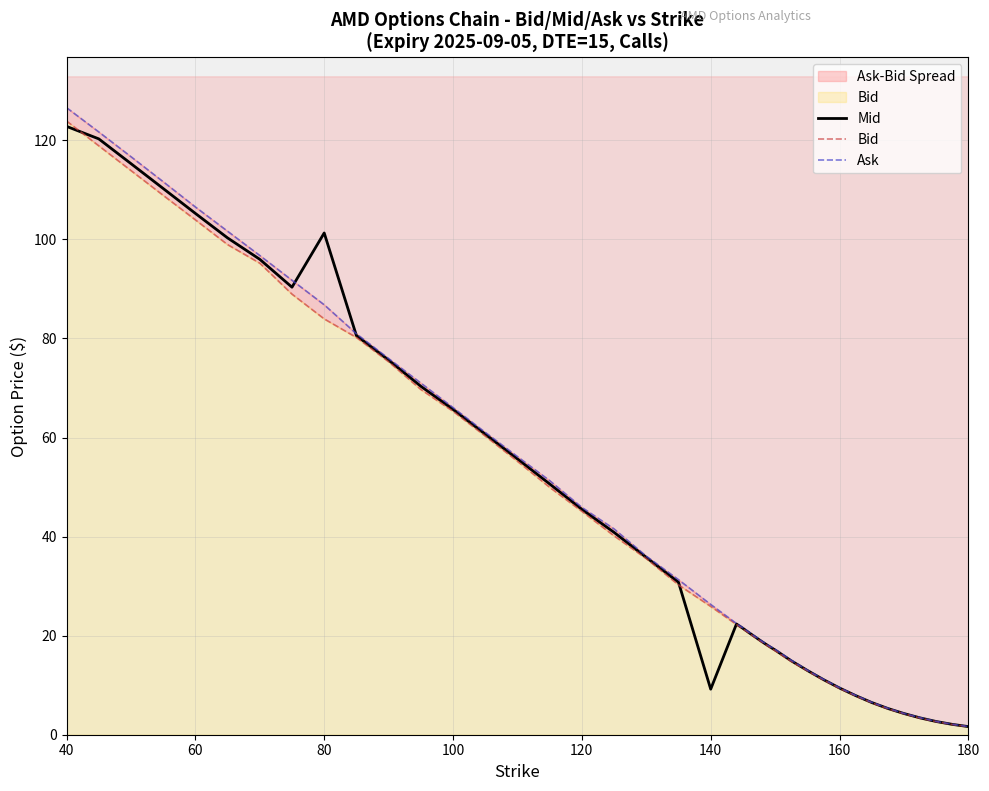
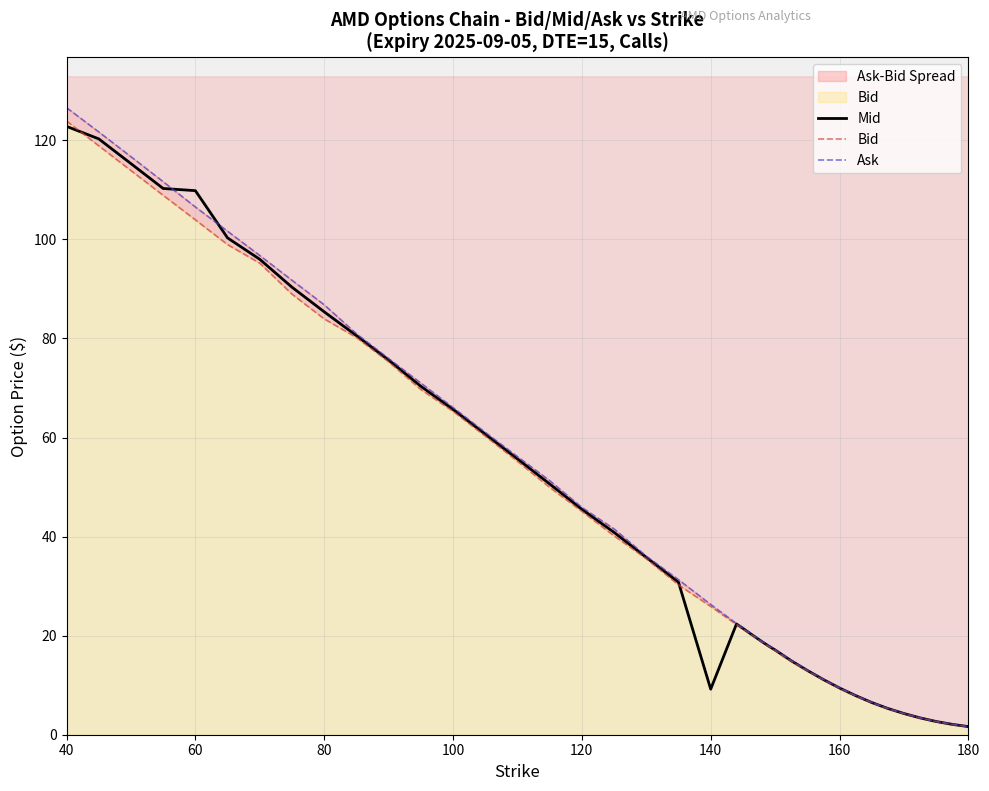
Mid, 60: 105 -> 110
Mid, 80: 101 -> 85
